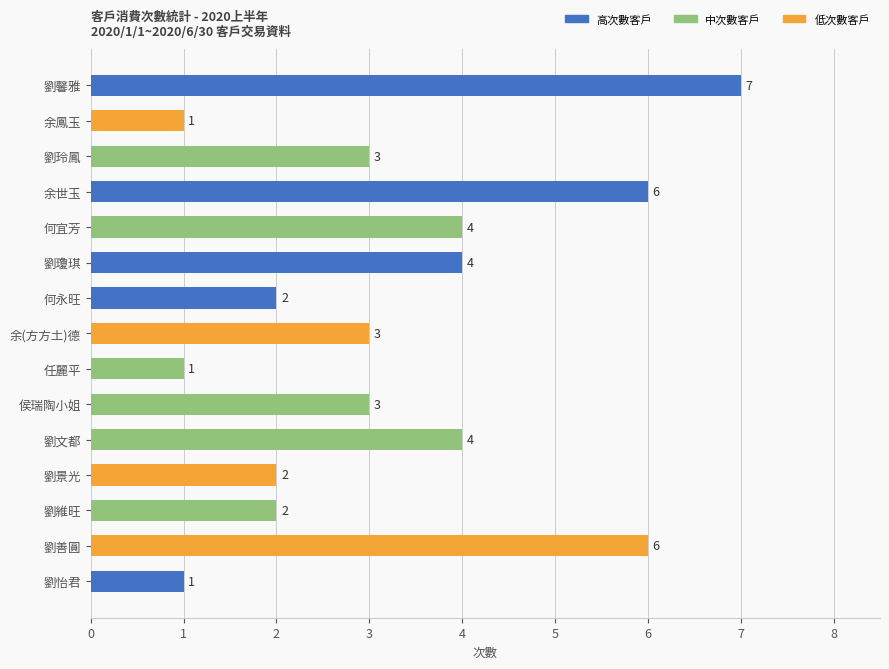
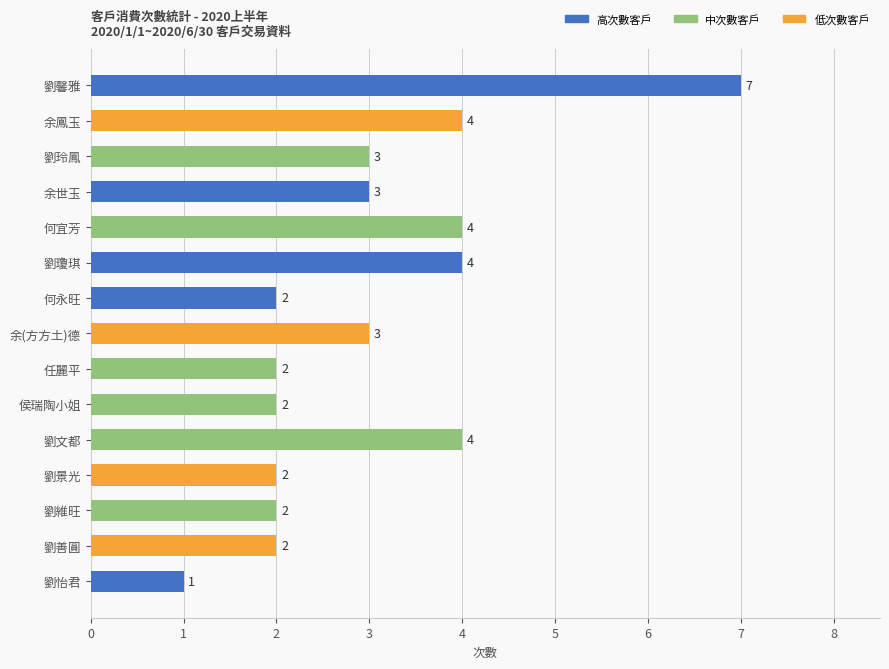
余鳳玉: 1 -> 4
余世玉: 6 -> 3
任麗平: 1 -> 2
侯瑞陶小姐: 3 -> 2
劉善圓: 6 -> 2
